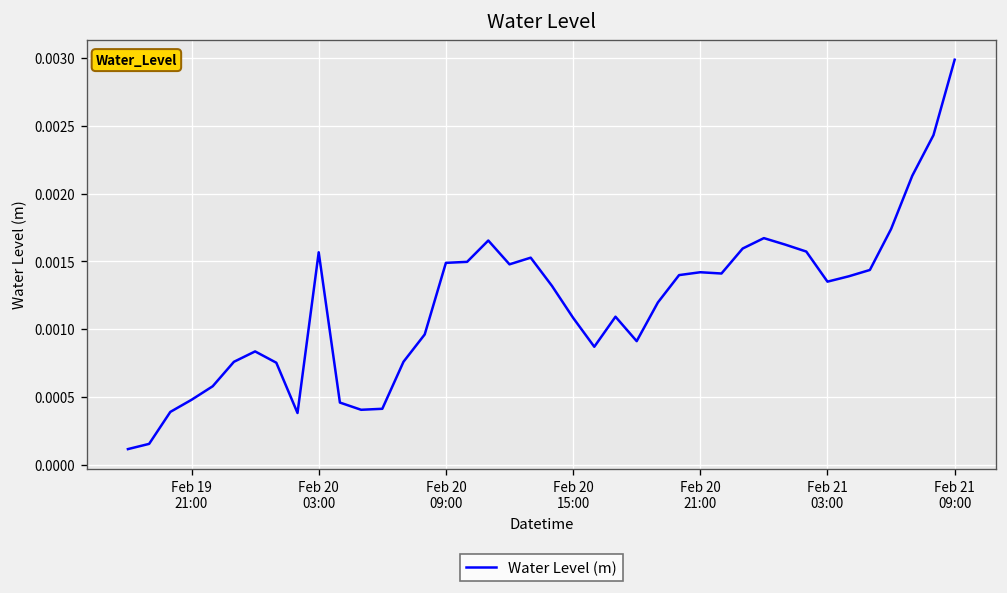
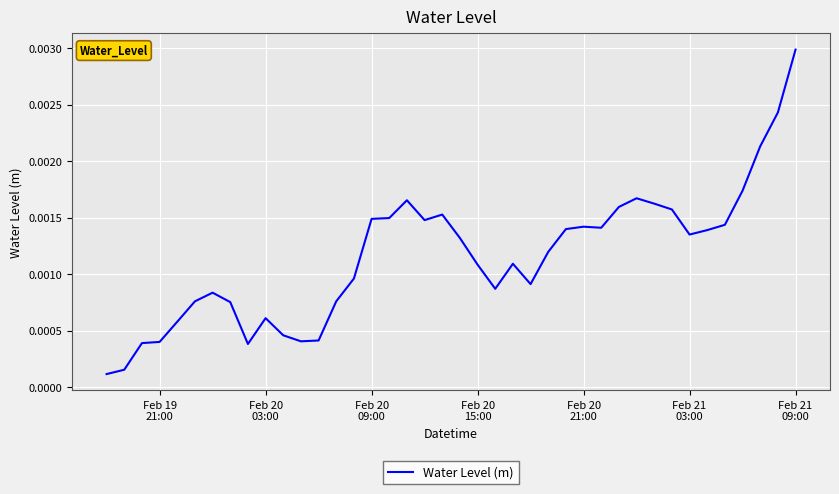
Feb 19 21:00: 0.00048 -> 0.00040
Feb 20 03:00: 0.00157 -> 0.00061
